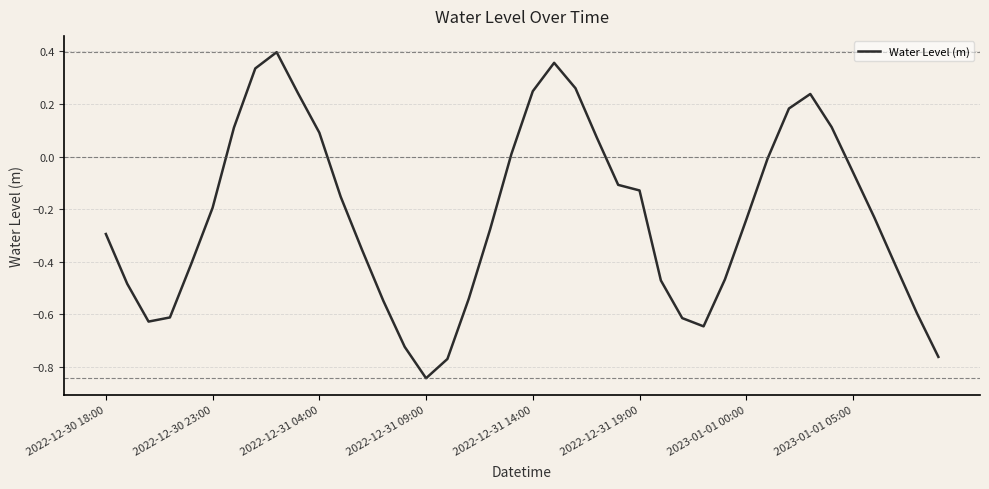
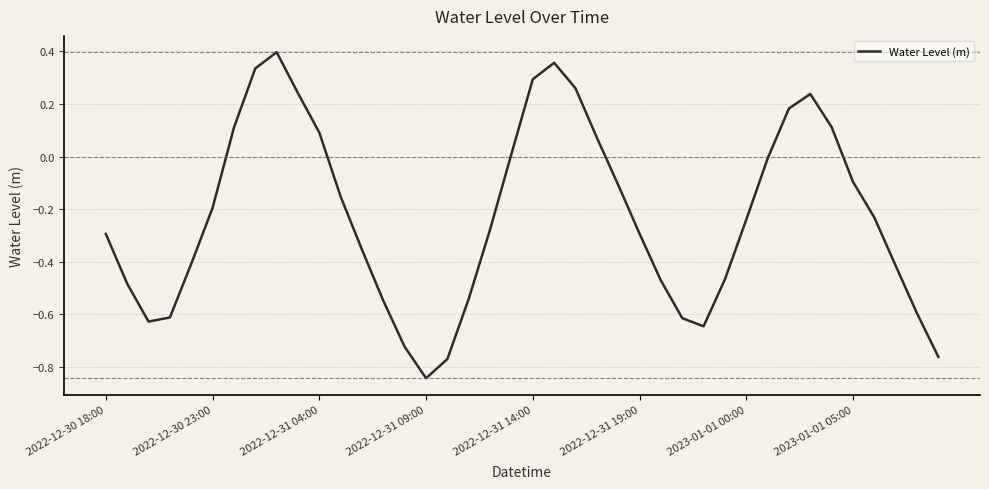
2022-12-31 14:00: 0.25 -> 0.29
2022-12-31 19:00: -0.13 -> -0.29
2023-01-01 05:00: -0.06 -> -0.10
